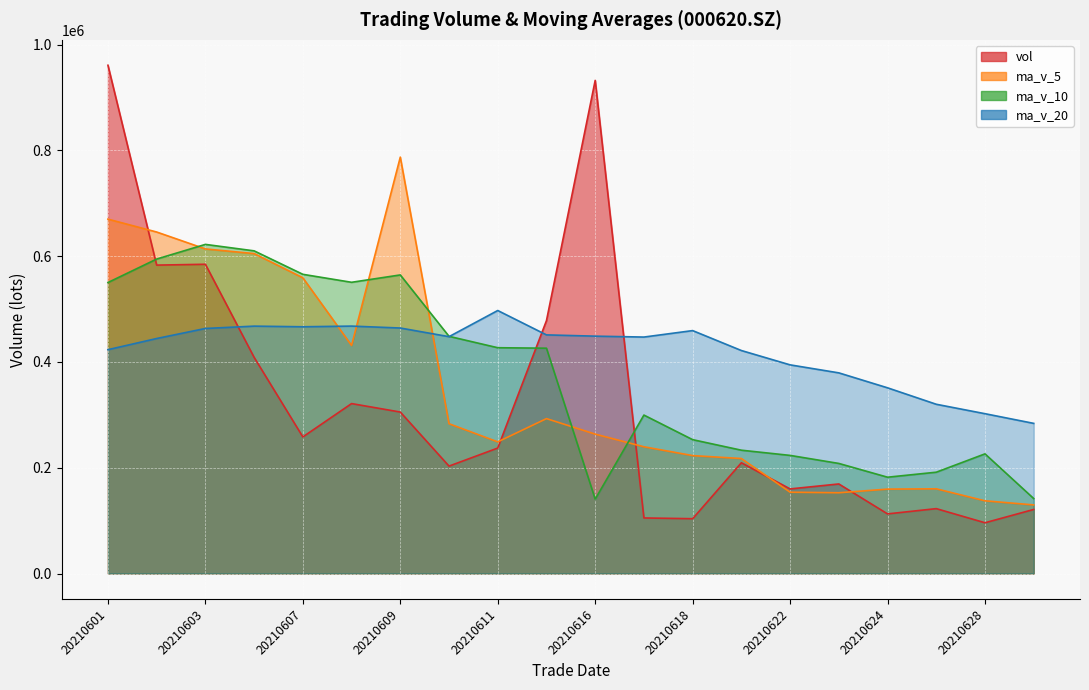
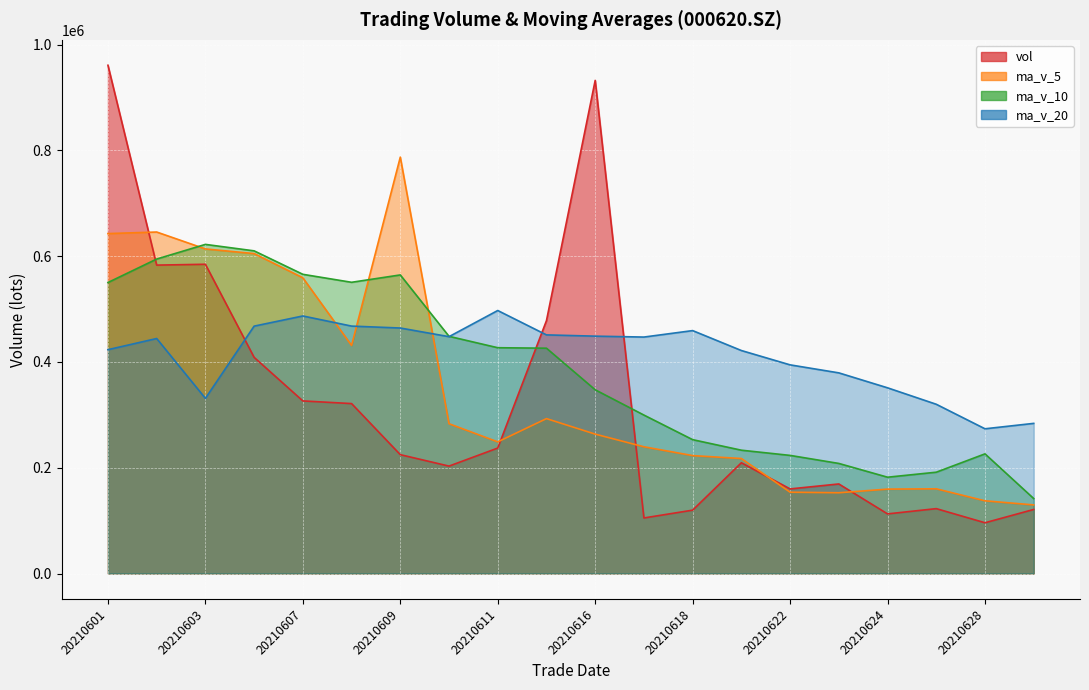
ma_v_5, 20210601: 670000 -> 640000
ma_v_20, 20210603: 460000 -> 330000
vol, 20210607: 260000 -> 330000
ma_v_20, 20210607: 470000 -> 490000
vol, 20210609: 310000 -> 220000
ma_v_10, 20210616: 140000 -> 350000
vol, 20210618: 100000 -> 120000
ma_v_20, 20210628: 300000 -> 270000
